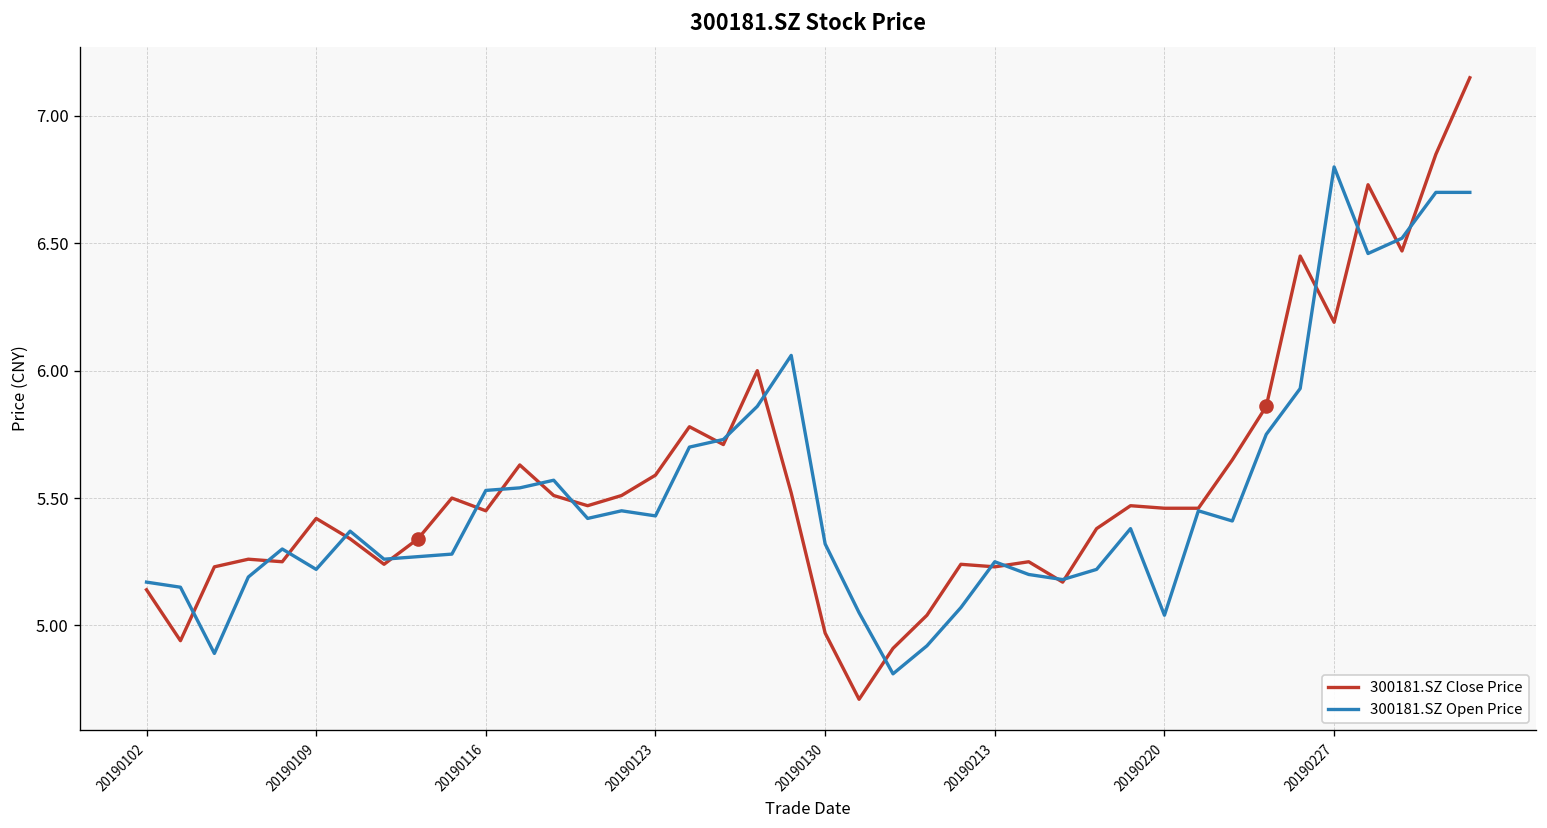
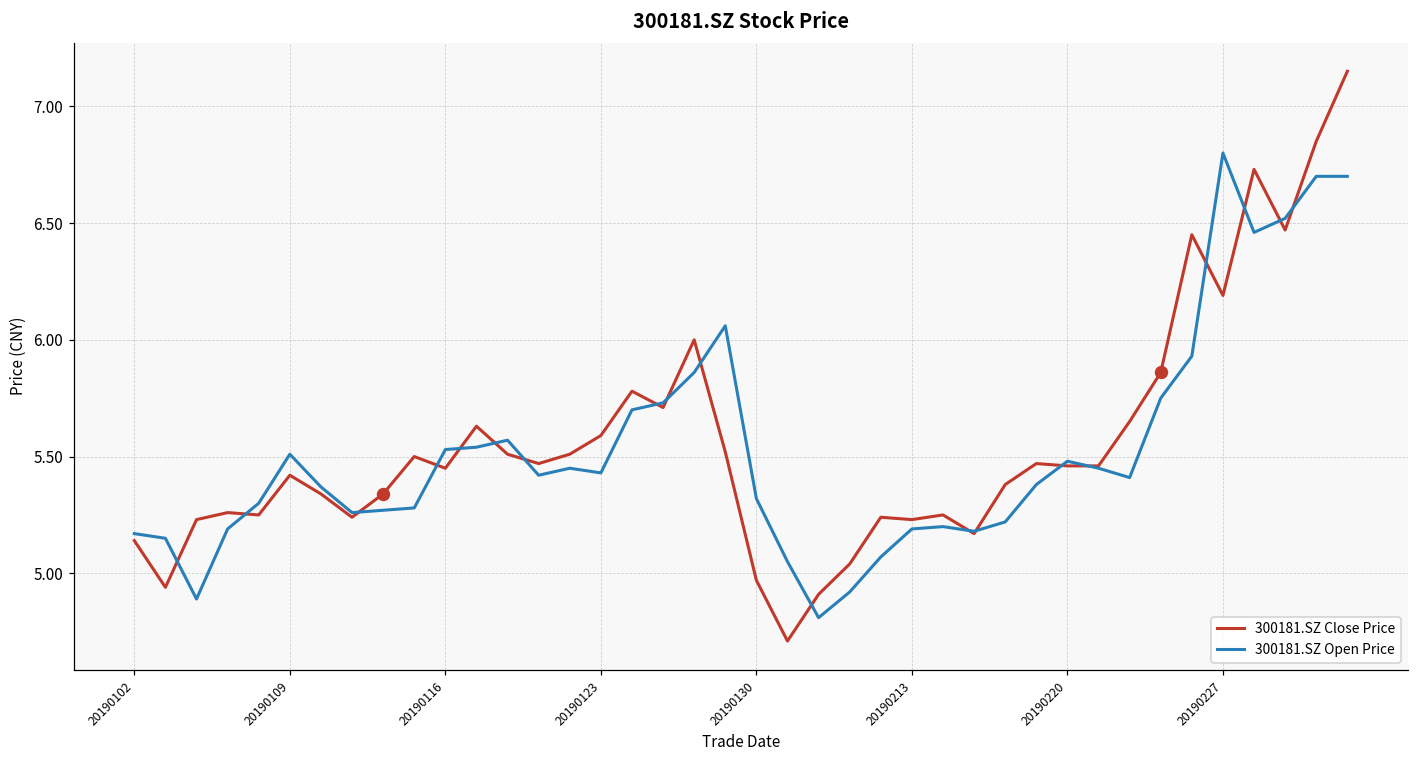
300181.SZ Open Price, 20190109: 5.22 -> 5.51
300181.SZ Open Price, 20190213: 5.25 -> 5.19
300181.SZ Open Price, 20190220: 5.04 -> 5.48
